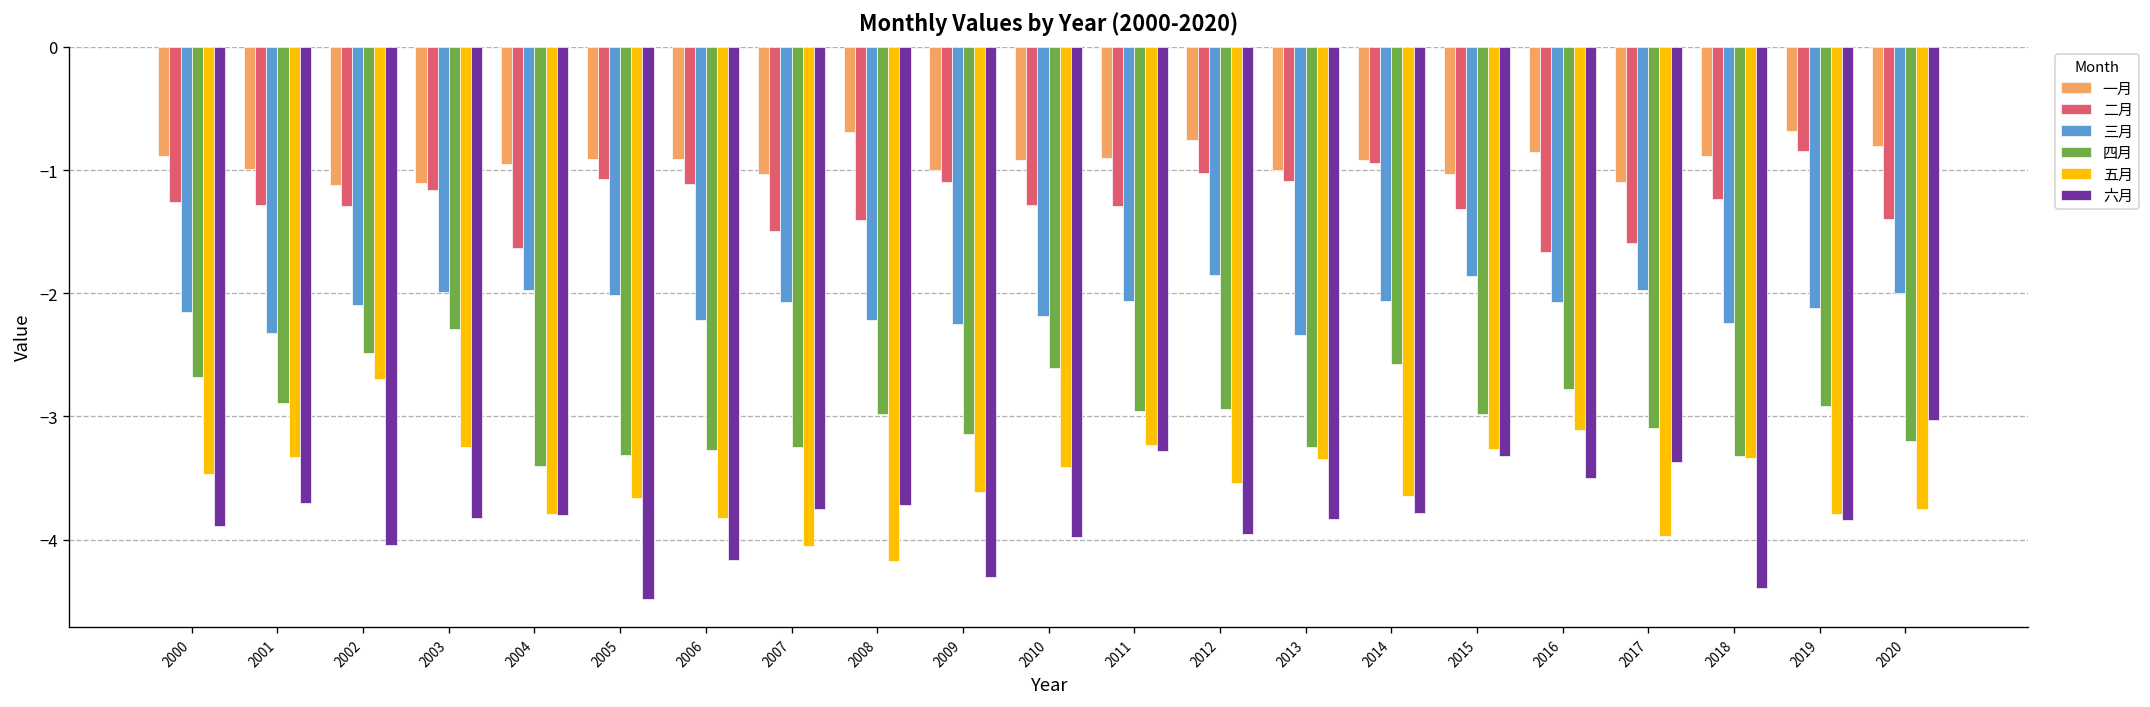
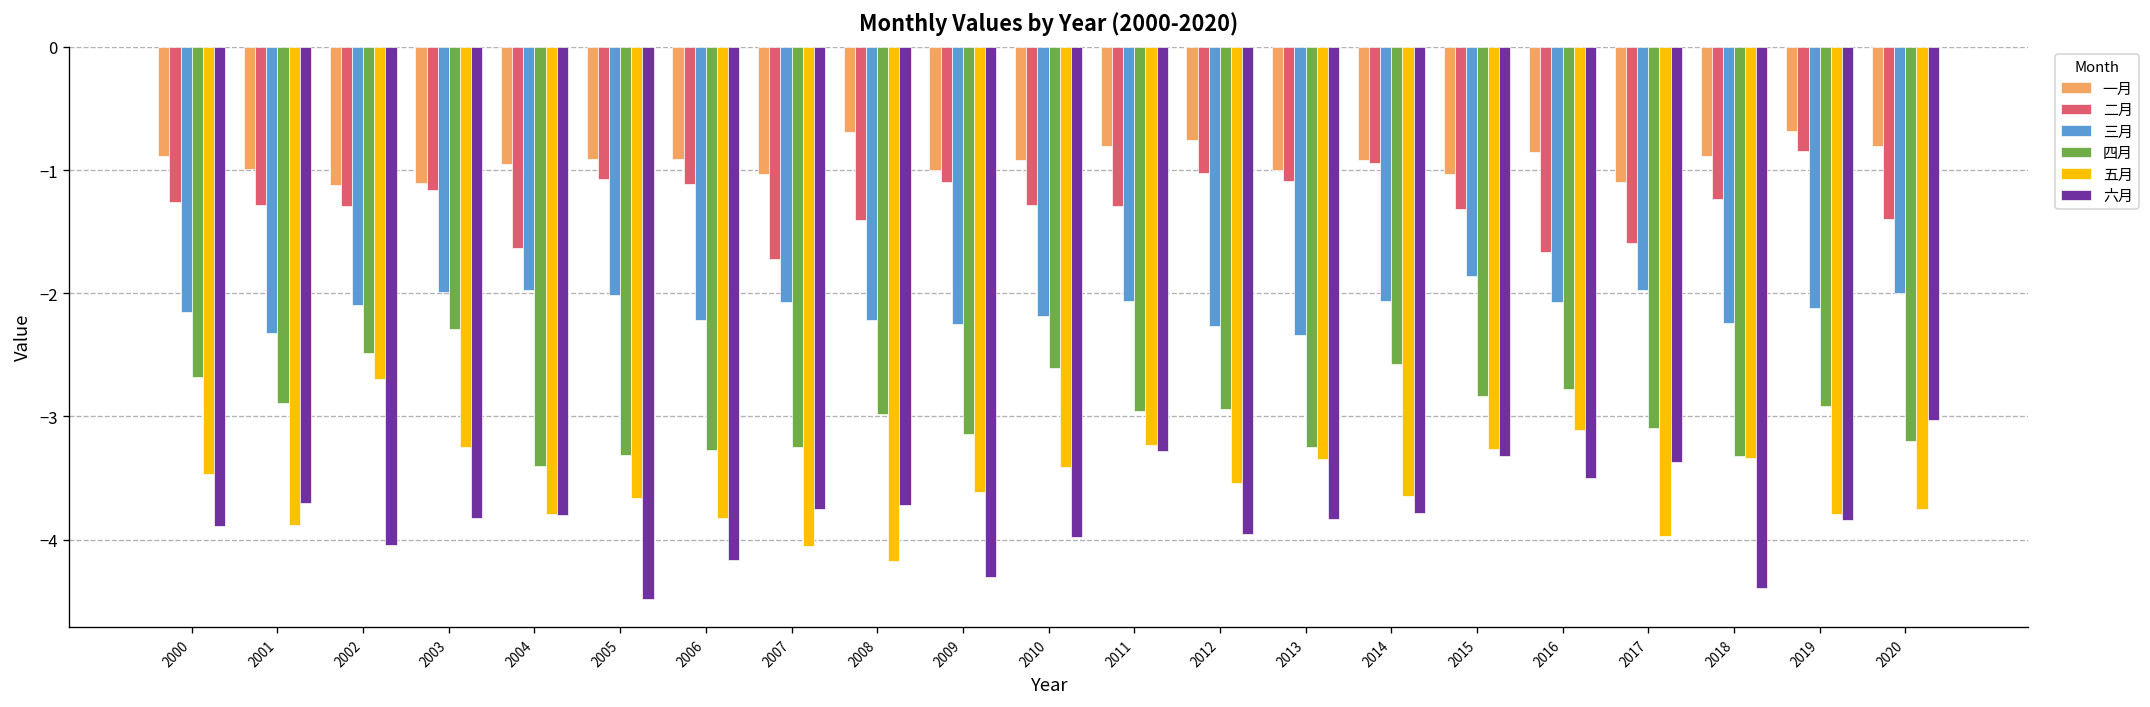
五月, 2001: -3.32 -> -3.88
二月, 2007: -1.50 -> -1.72
一月, 2011: -0.90 -> -0.81
三月, 2012: -1.85 -> -2.26
四月, 2015: -2.98 -> -2.83
